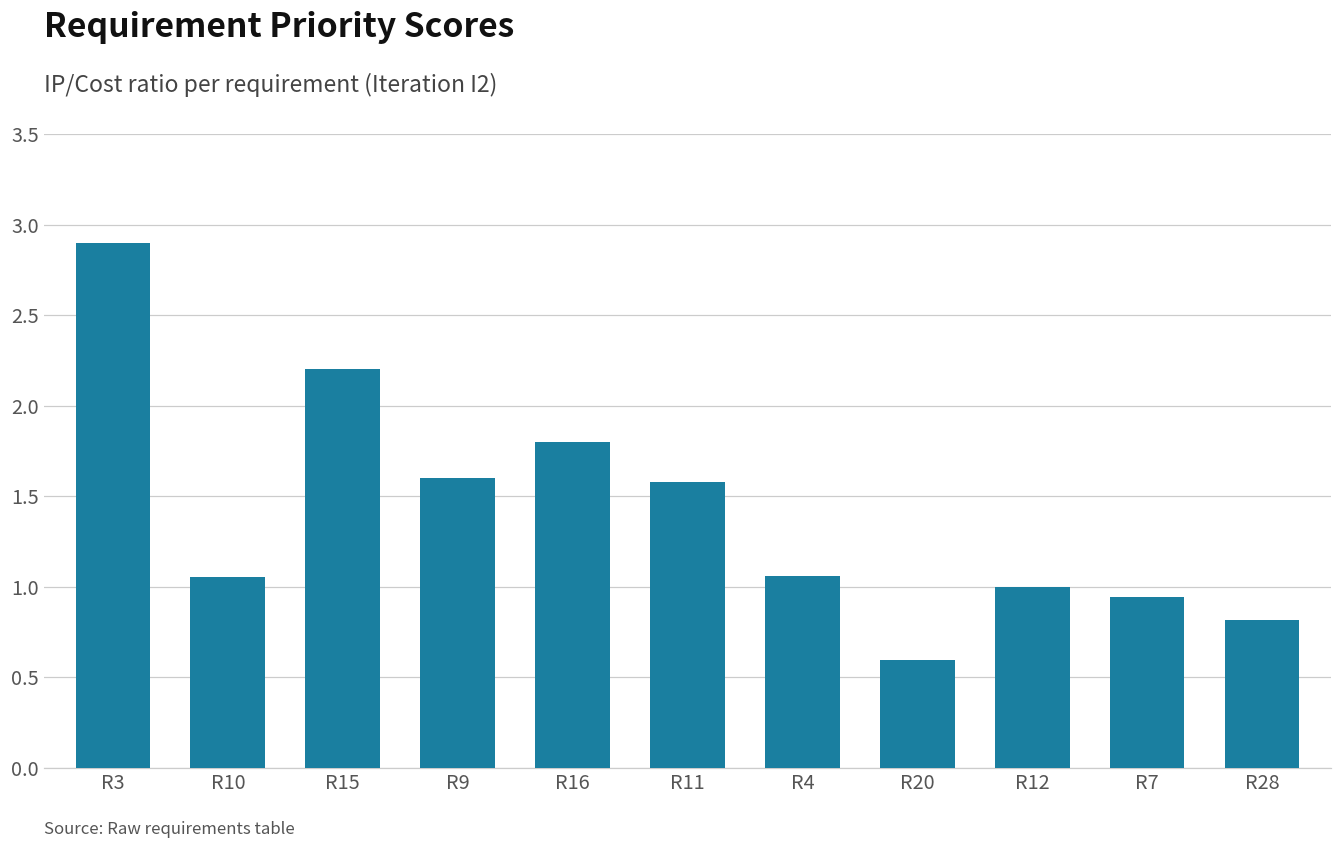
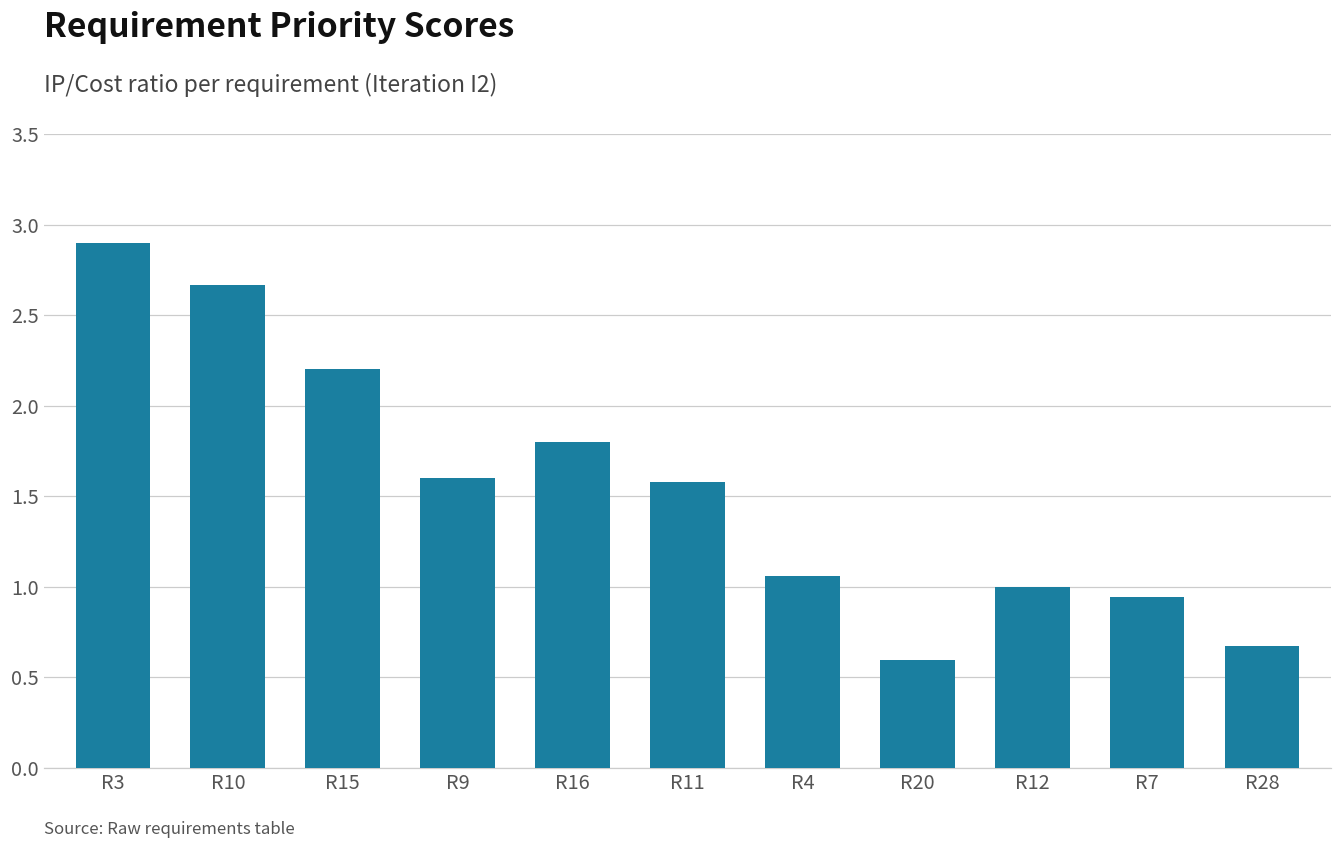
R10: 1.05 -> 2.67
R28: 0.81 -> 0.67
